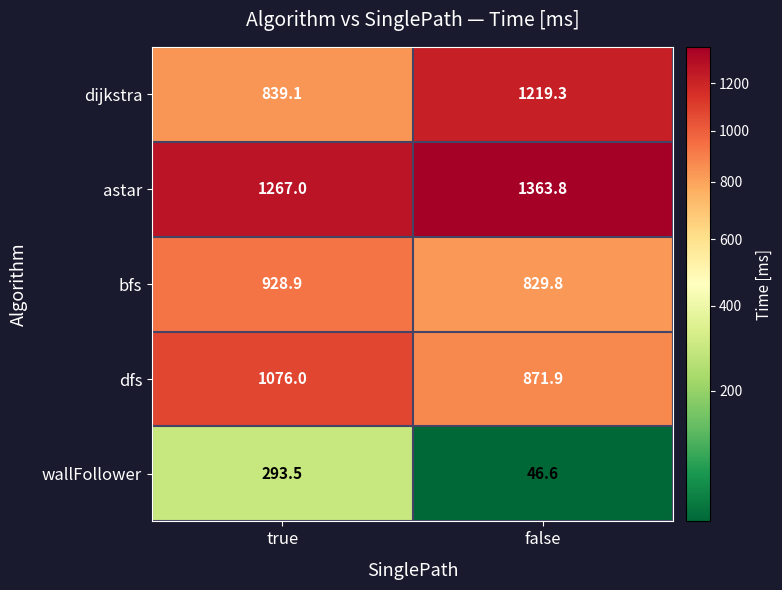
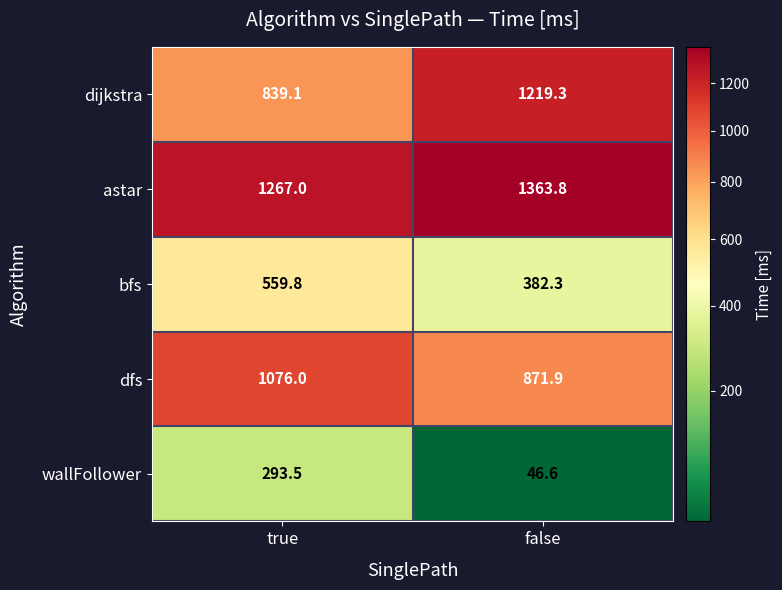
bfs, true: 928.9 -> 559.8
bfs, false: 829.8 -> 382.3
